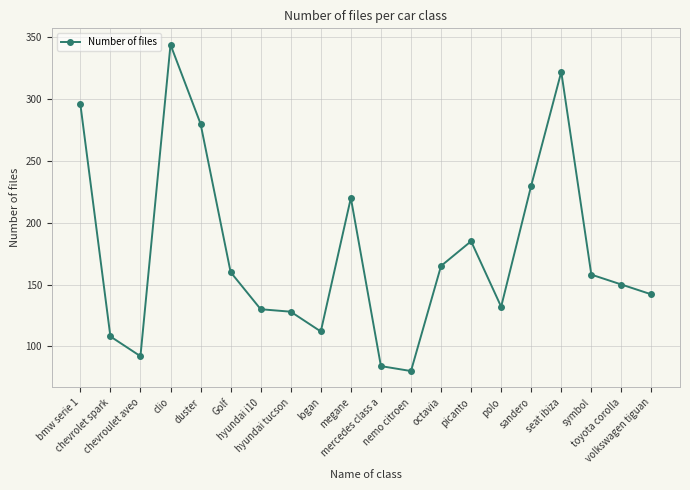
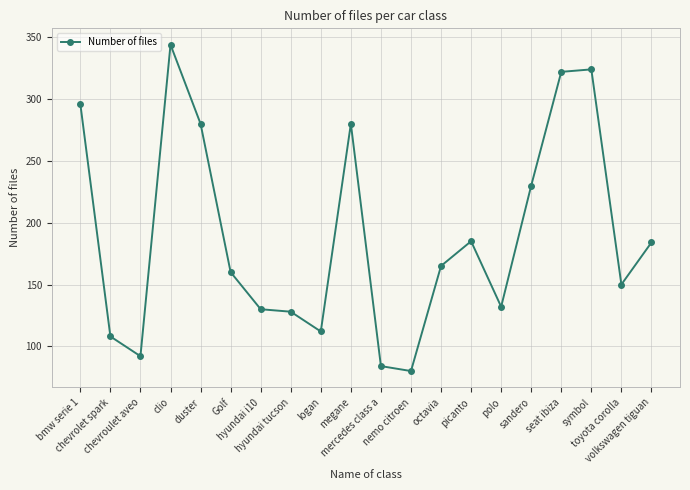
megane: 220 -> 280
symbol: 158 -> 324
volkswagen tiguan: 142 -> 184
